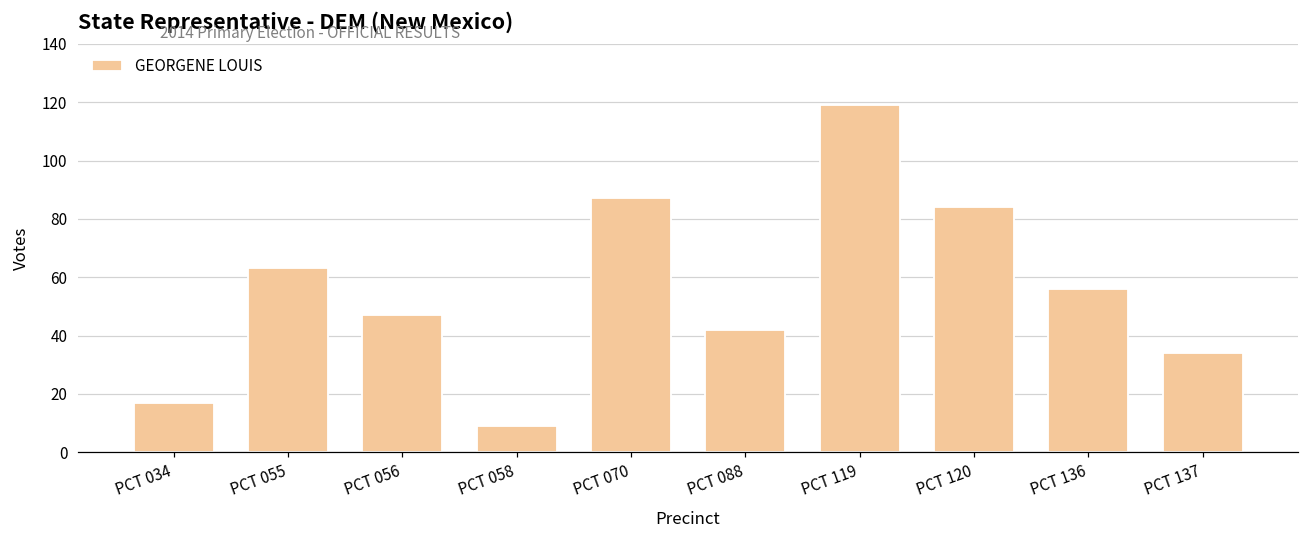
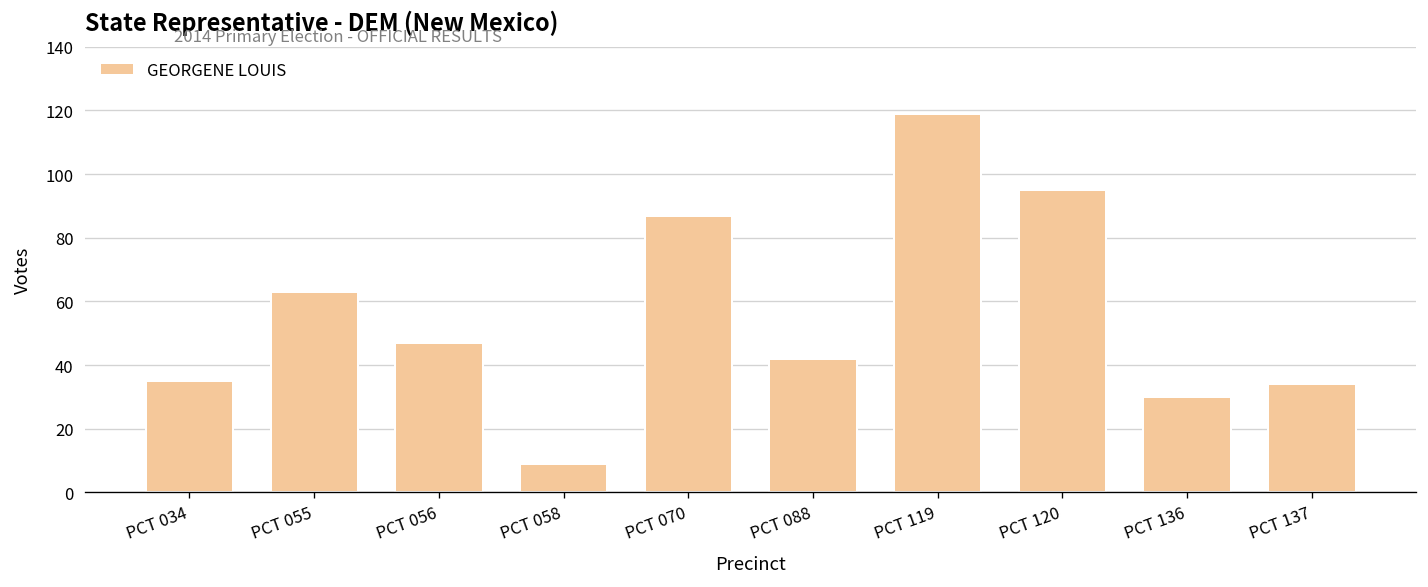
PCT 034: 17 -> 35
PCT 120: 84 -> 95
PCT 136: 56 -> 30
